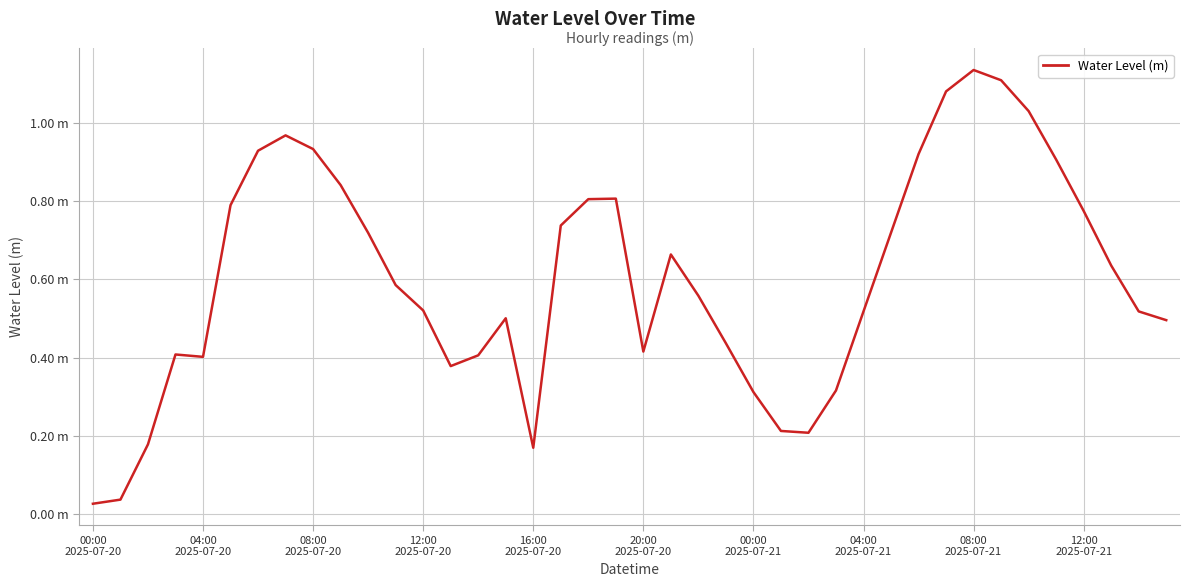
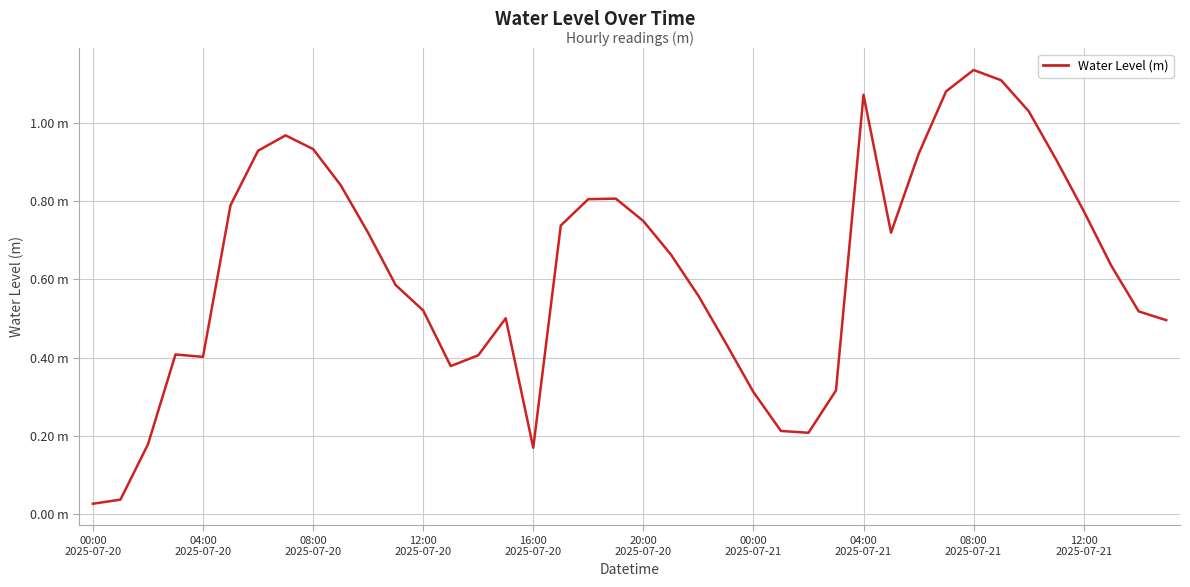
20:00 2025-07-20: 0.42 m -> 0.75 m
04:00 2025-07-21: 0.52 m -> 1.07 m
